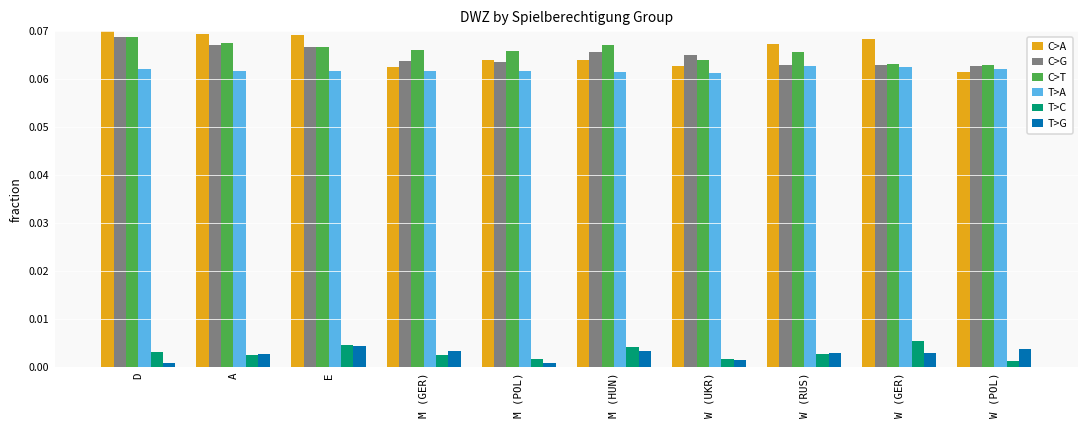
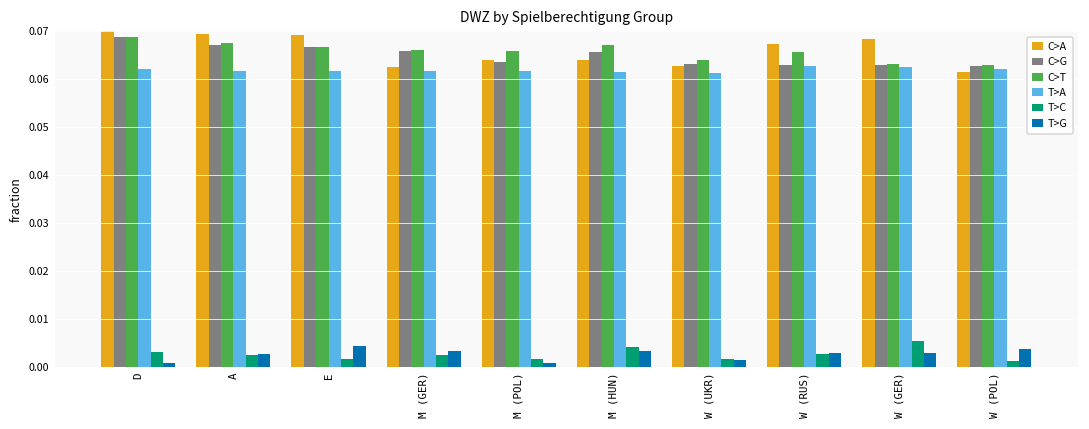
T>C, E: 0.005 -> 0.002
C>G, M (GER): 0.064 -> 0.066
C>G, W (UKR): 0.065 -> 0.063
